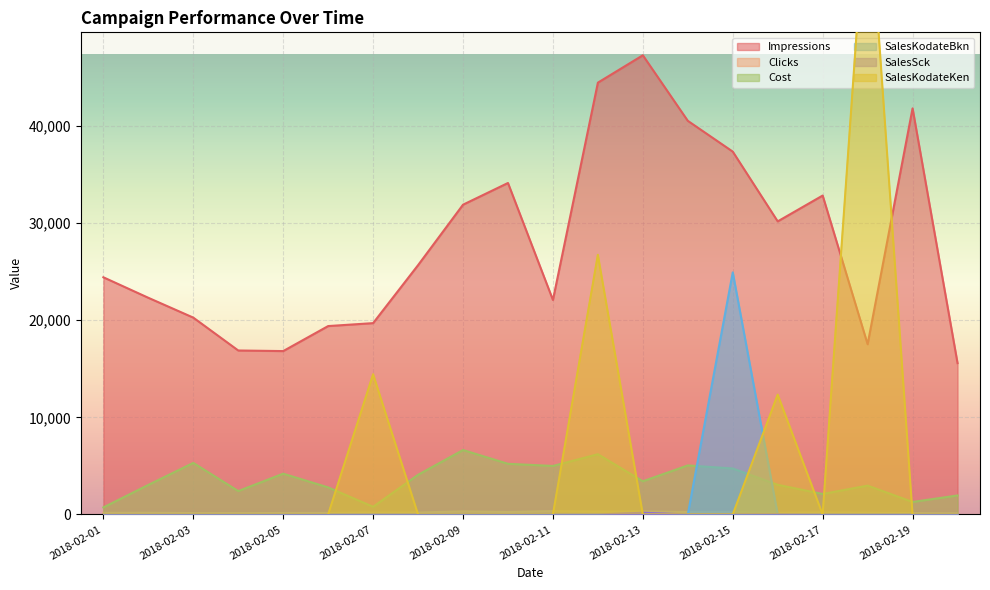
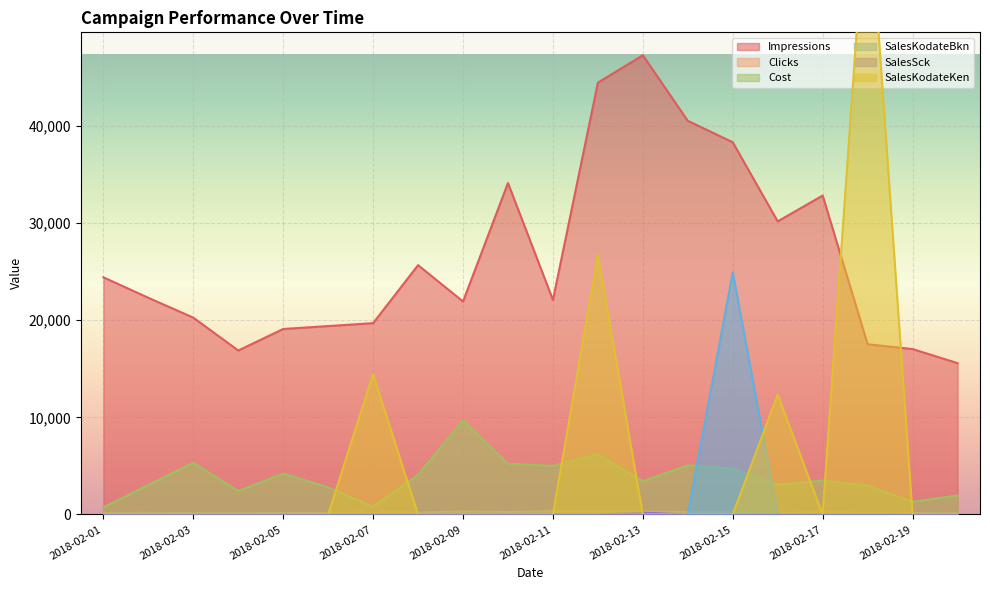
Impressions, 2018-02-05: 17,000 -> 19,000
Impressions, 2018-02-09: 32,000 -> 22,000
Cost, 2018-02-09: 7,000 -> 10,000
Impressions, 2018-02-15: 37,000 -> 38,000
Cost, 2018-02-17: 2,000 -> 3,000
Impressions, 2018-02-19: 42,000 -> 17,000
